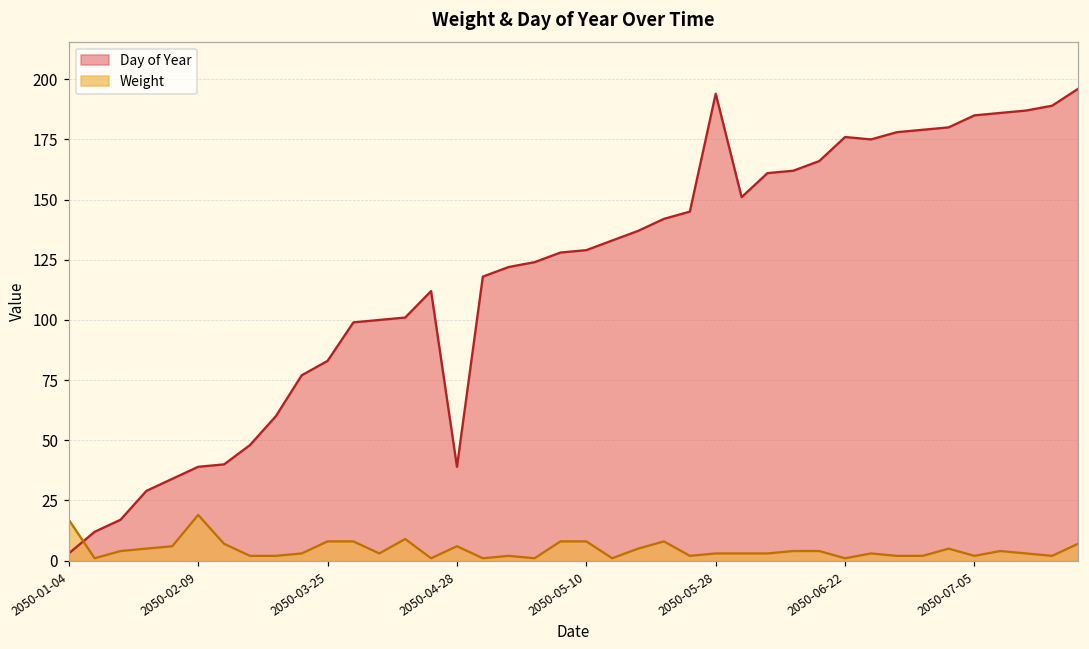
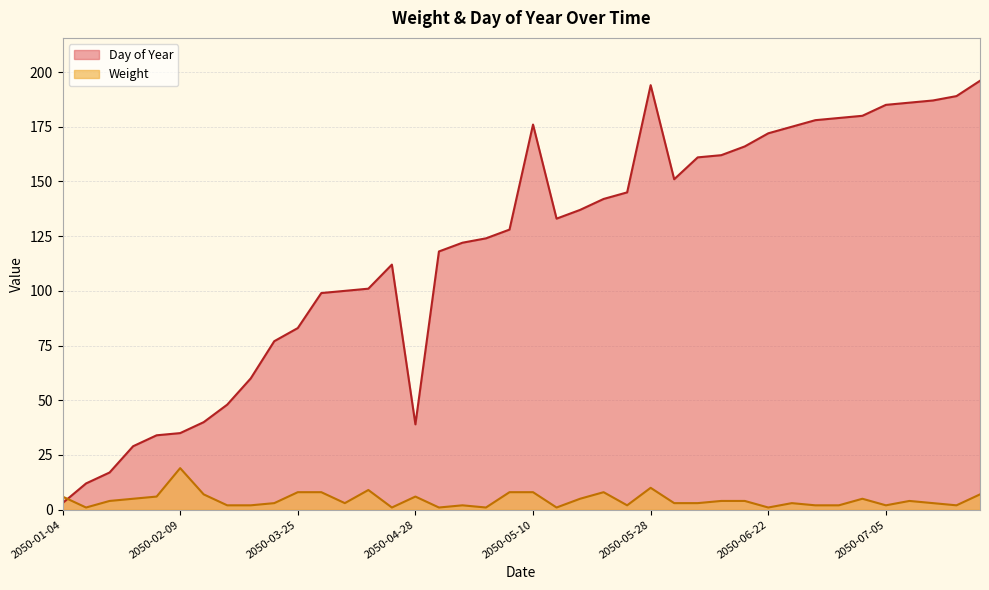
Weight, 2050-01-04: 17 -> 6
Day of Year, 2050-02-09: 39 -> 35
Day of Year, 2050-05-10: 129 -> 176
Weight, 2050-05-28: 3 -> 10
Day of Year, 2050-06-22: 176 -> 172
